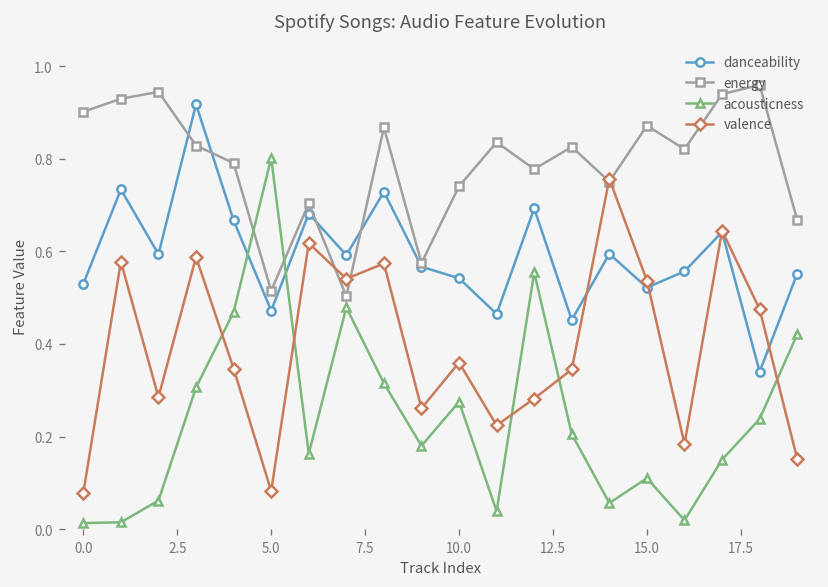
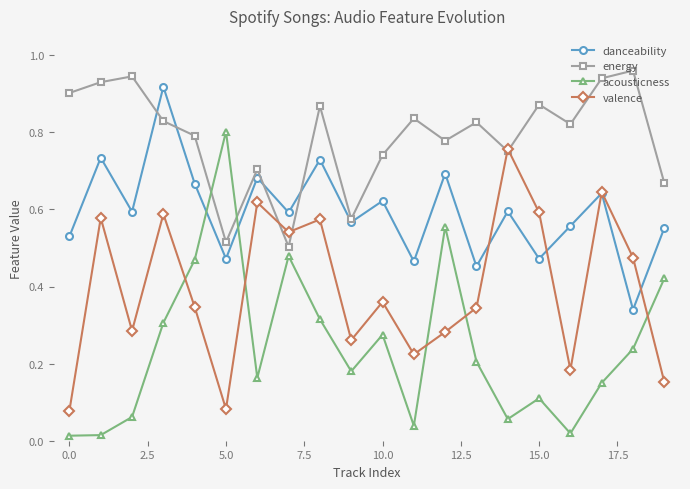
danceability, 10.0: 0.54 -> 0.62
danceability, 15.0: 0.52 -> 0.47
valence, 15.0: 0.54 -> 0.59
